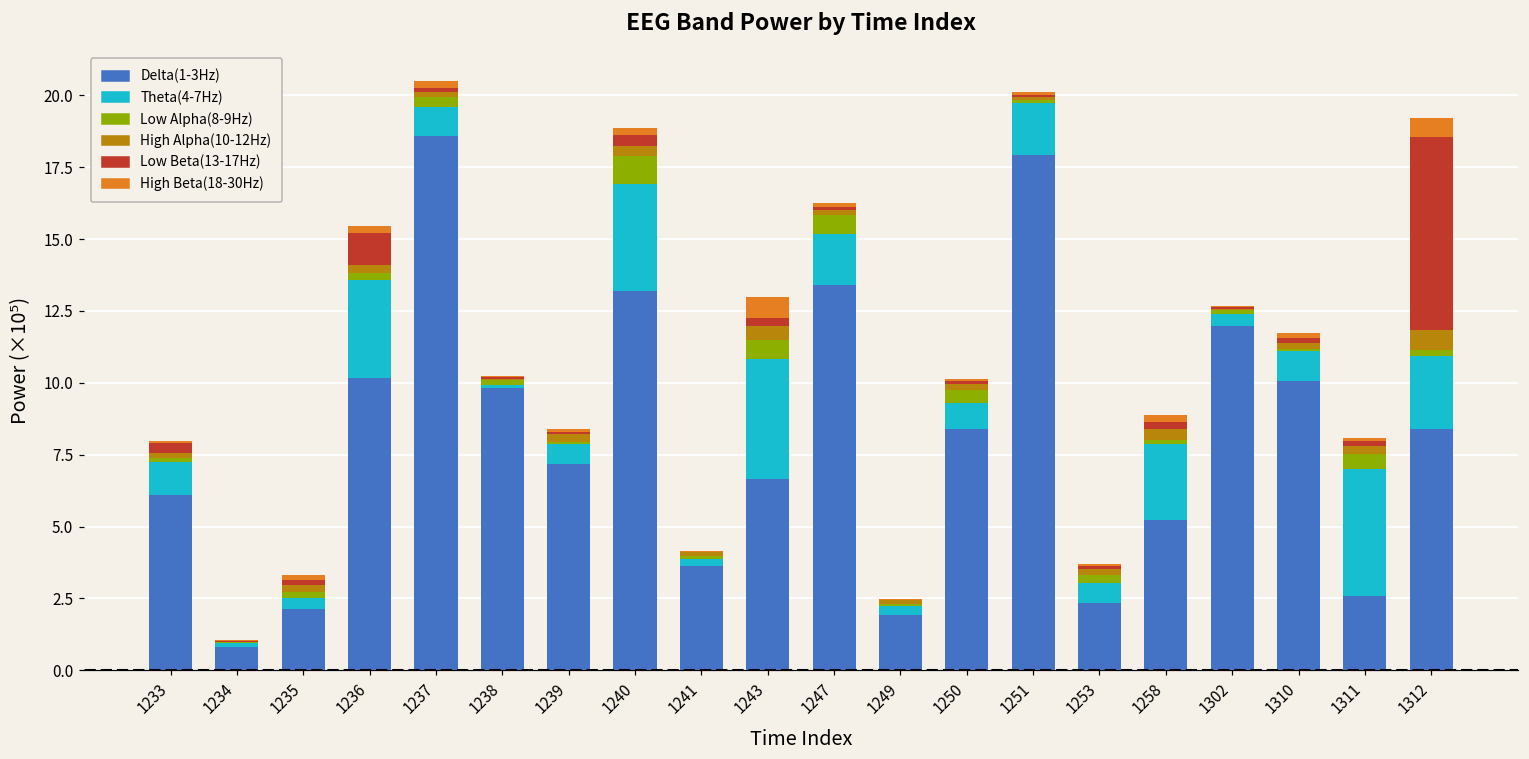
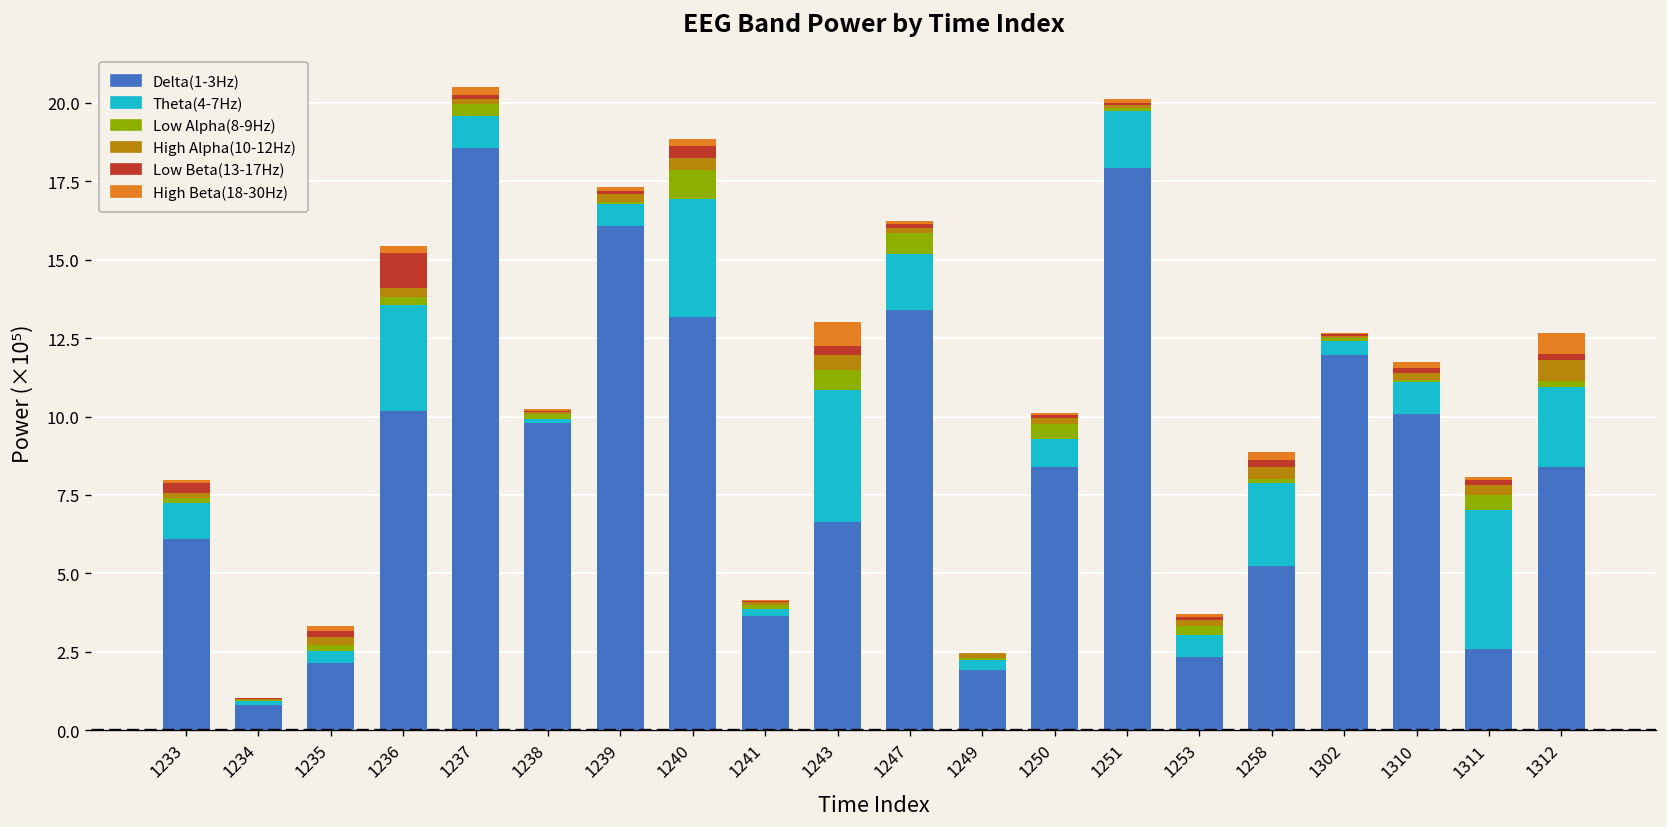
Delta(1-3Hz), 1239: 7.2 -> 16.1
Low Beta(13-17Hz), 1312: 6.7 -> 0.2
